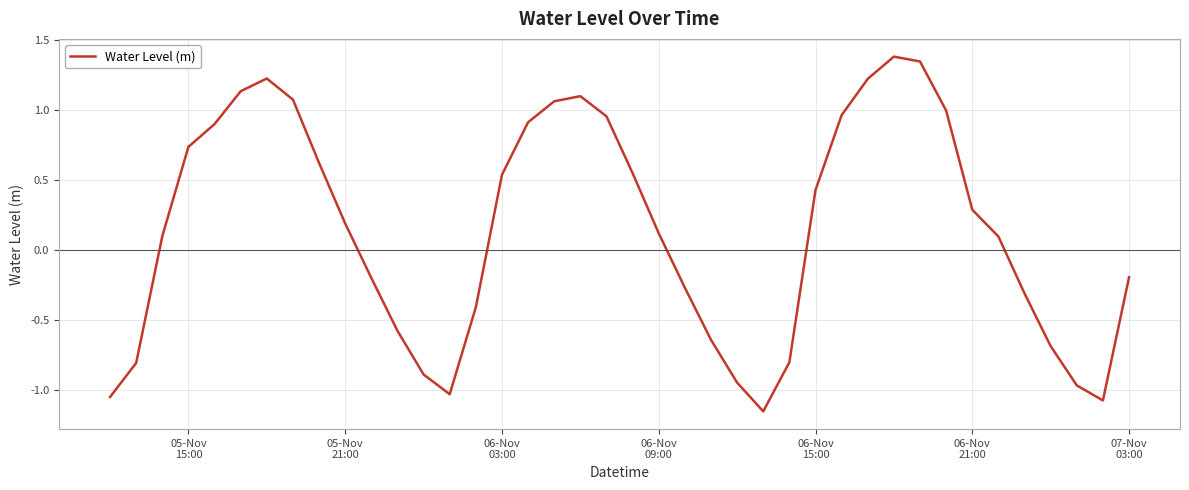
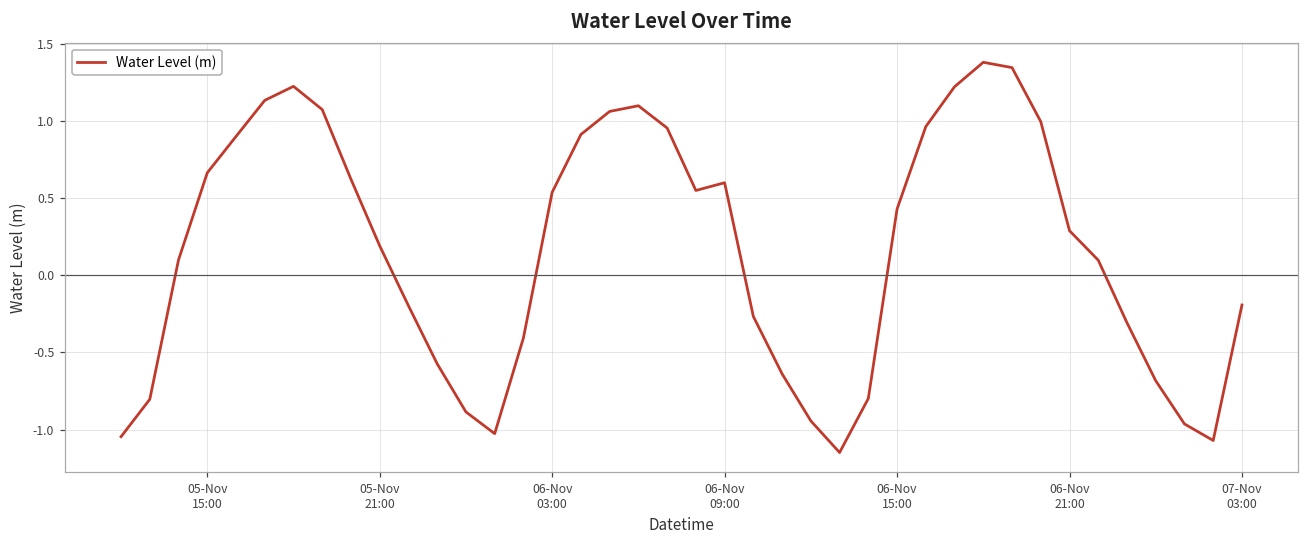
05-Nov 15:00: 0.74 -> 0.66
06-Nov 09:00: 0.12 -> 0.60
